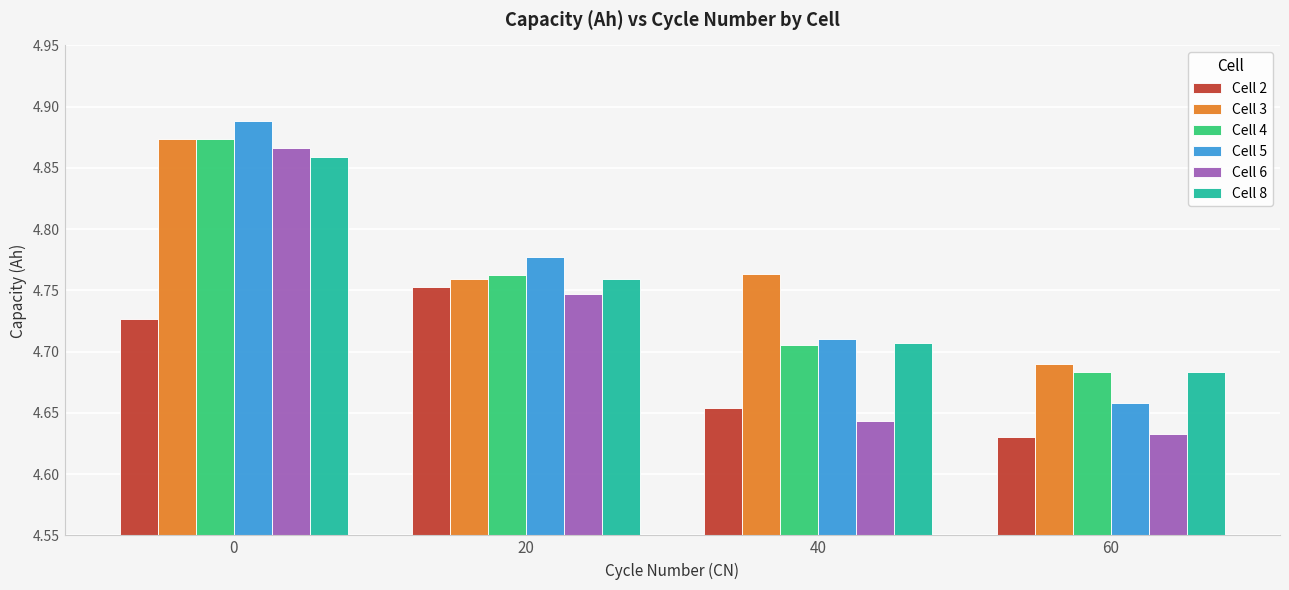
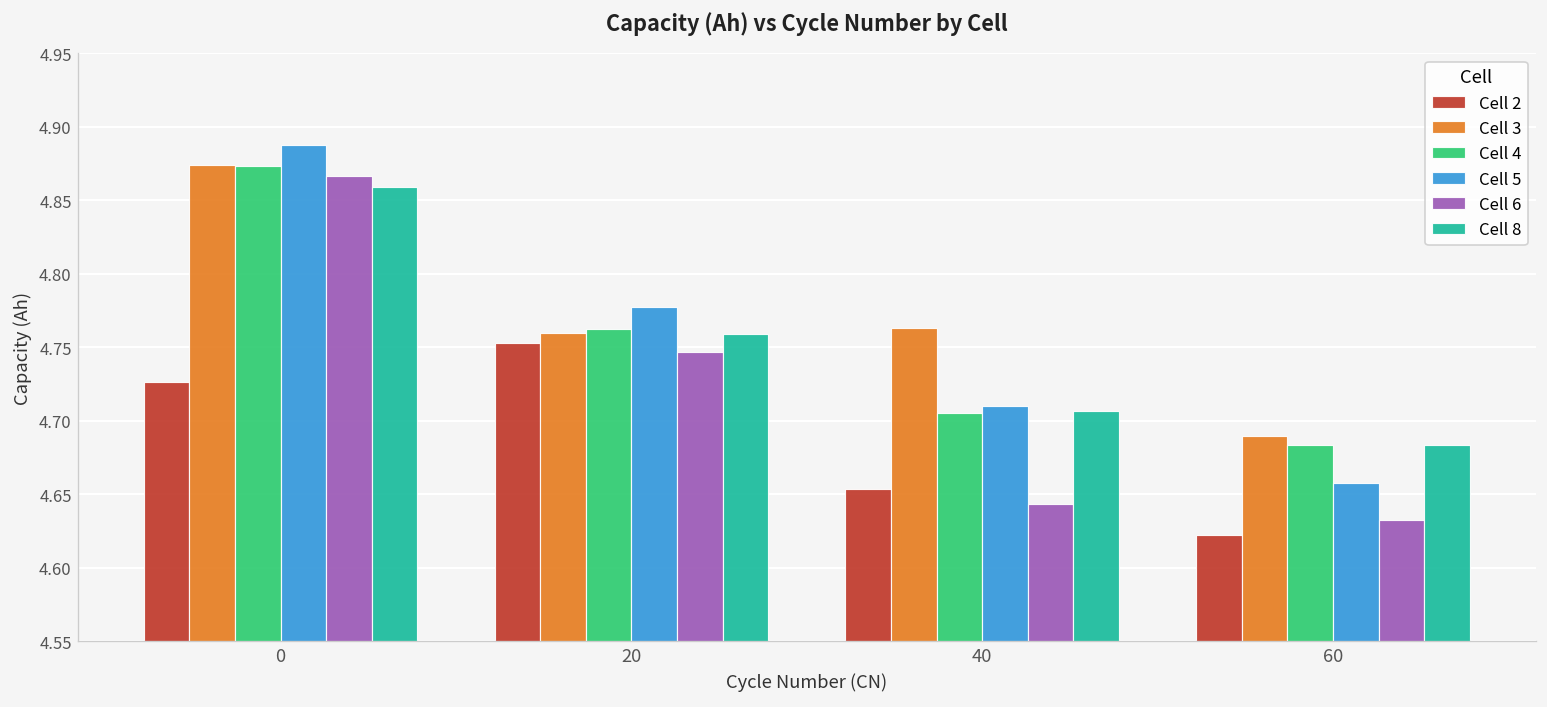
Cell 2, 60: 4.630 -> 4.623
